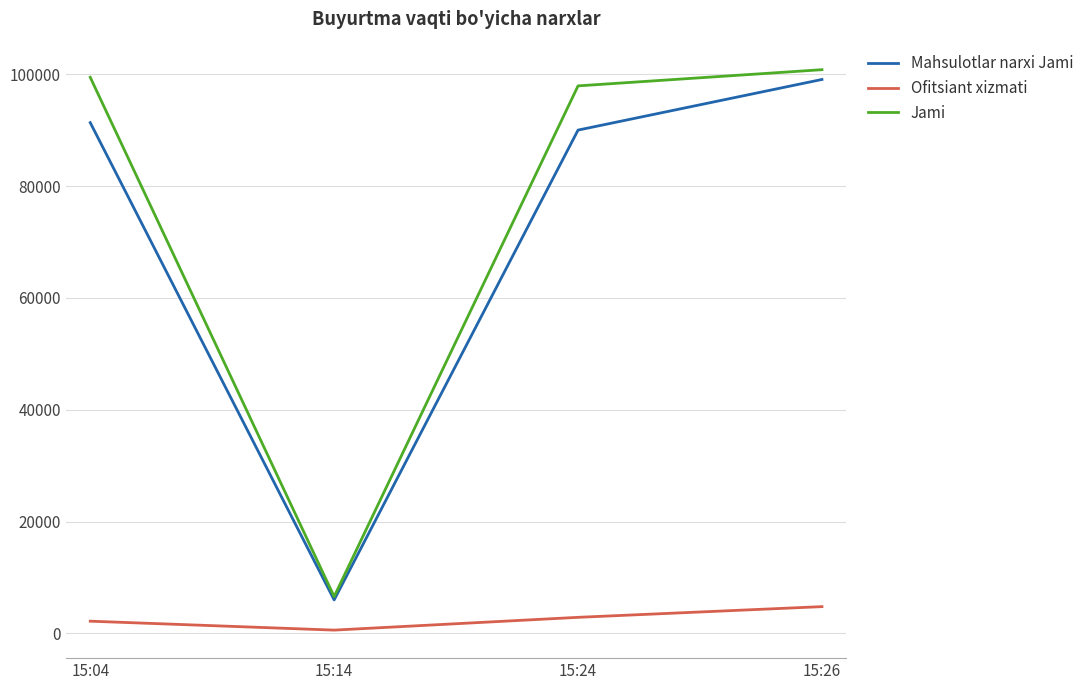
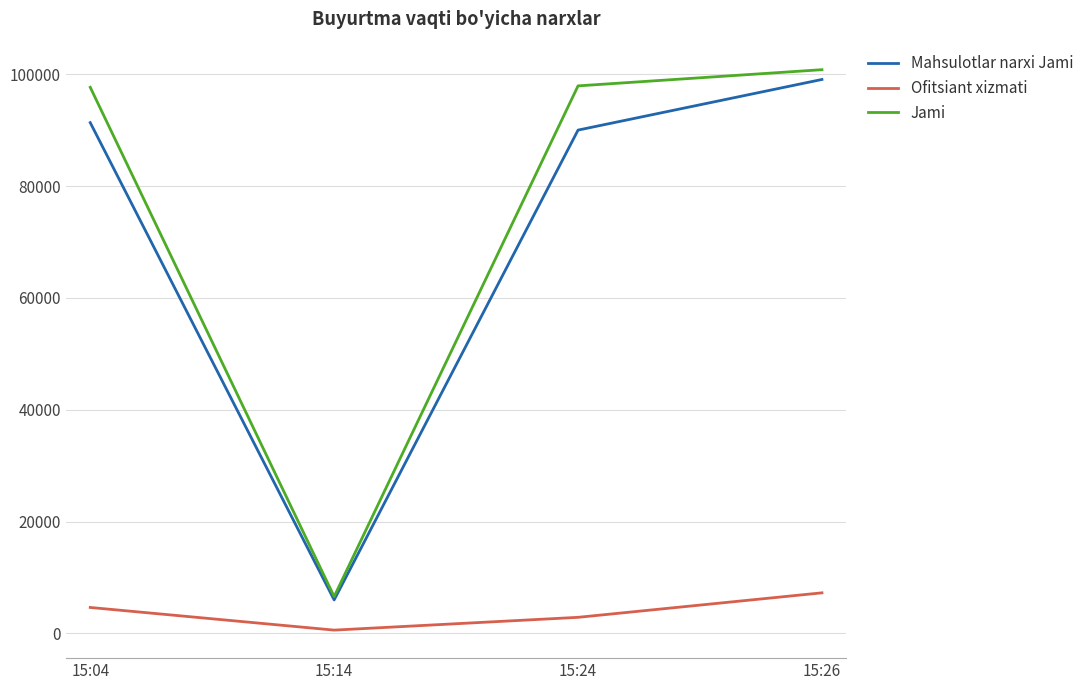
Ofitsiant xizmati, 15:04: 2000 -> 5000
Jami, 15:04: 99000 -> 98000
Ofitsiant xizmati, 15:26: 5000 -> 7000
